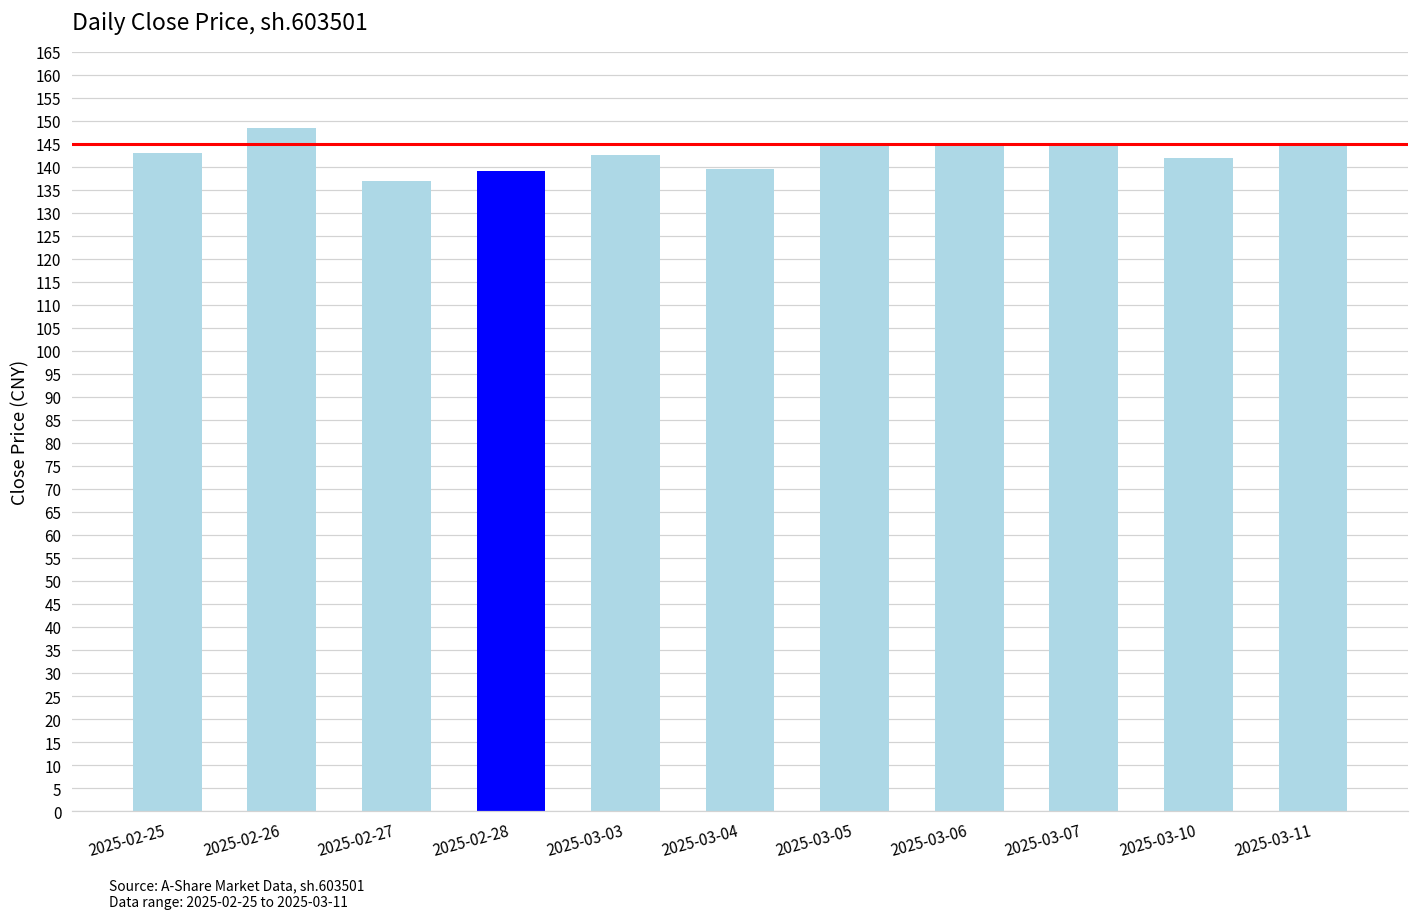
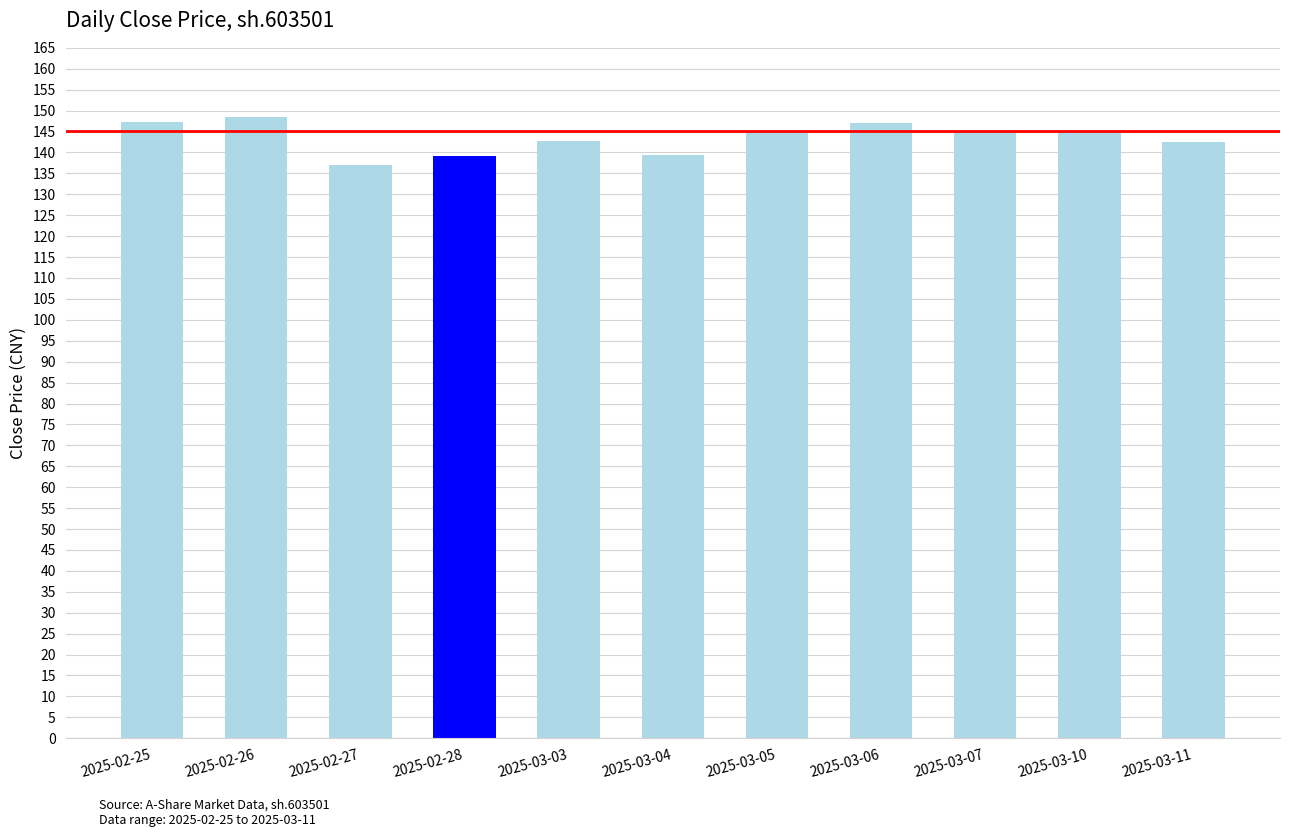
2025-02-25: 143 -> 147
2025-03-06: 145 -> 147
2025-03-10: 142 -> 145
2025-03-11: 145 -> 143
